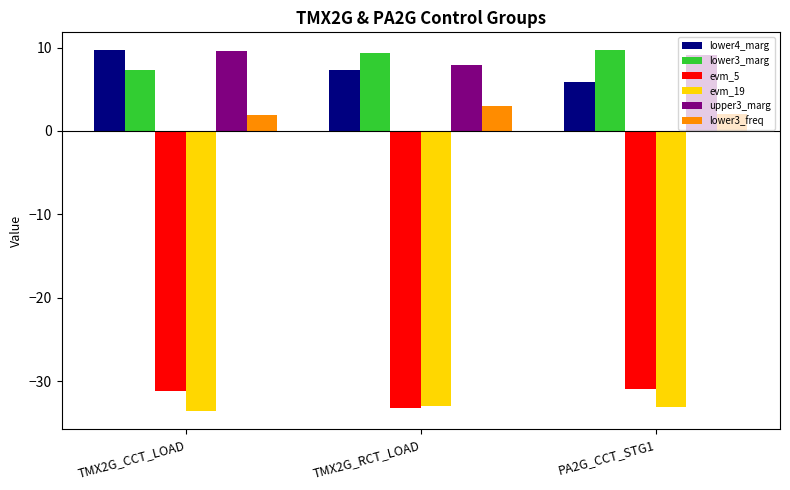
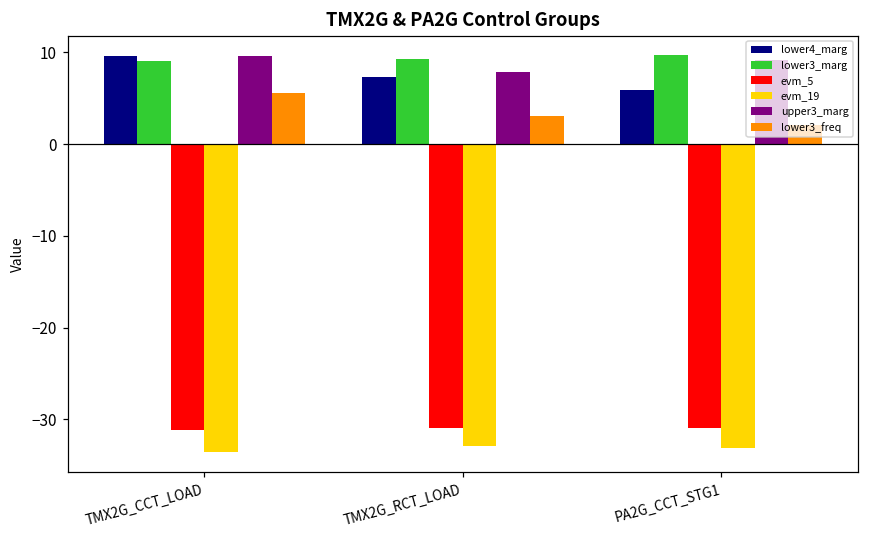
lower3_marg, TMX2G_CCT_LOAD: 7 -> 9
lower3_freq, TMX2G_CCT_LOAD: 2 -> 6
evm_5, TMX2G_RCT_LOAD: -33 -> -31
